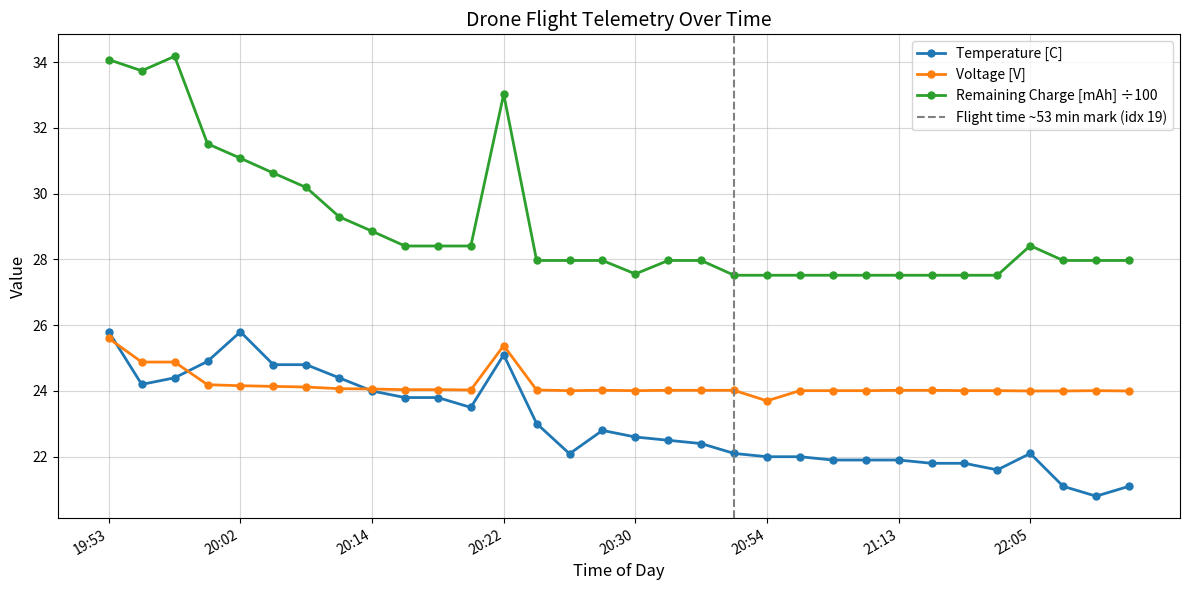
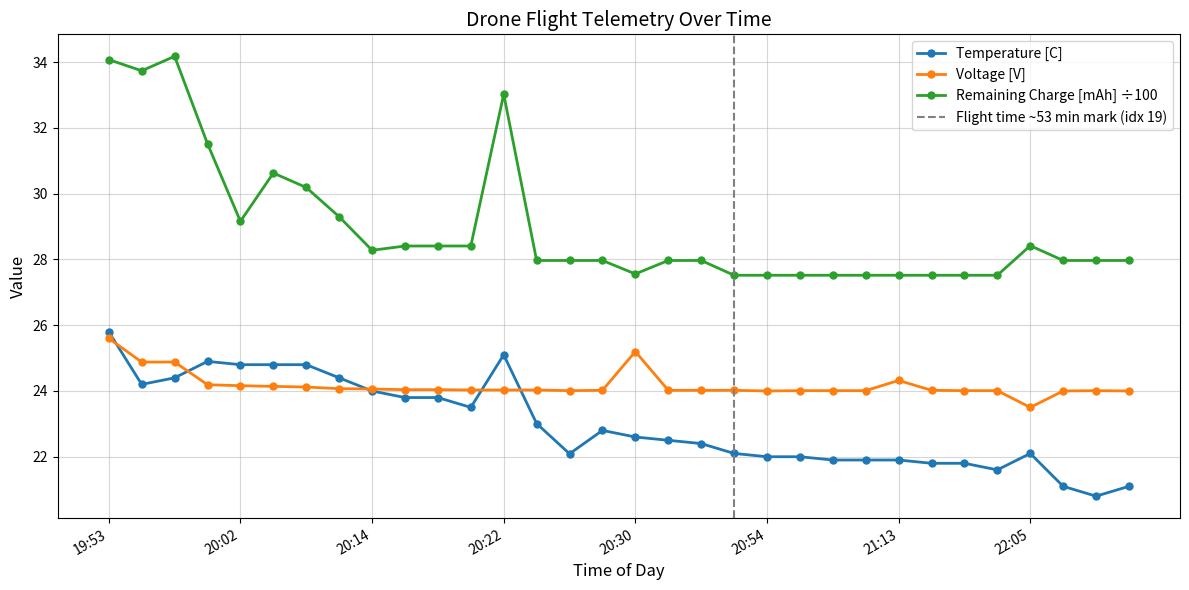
Temperature [C], 20:02: 25.8 -> 24.8
Remaining Charge [mAh] ÷100, 20:02: 31.1 -> 29.2
Remaining Charge [mAh] ÷100, 20:14: 28.9 -> 28.3
Voltage [V], 20:22: 25.4 -> 24.0
Voltage [V], 20:30: 24.0 -> 25.2
Voltage [V], 20:54: 23.7 -> 24.0
Voltage [V], 21:13: 24.0 -> 24.3
Voltage [V], 22:05: 24.0 -> 23.5
